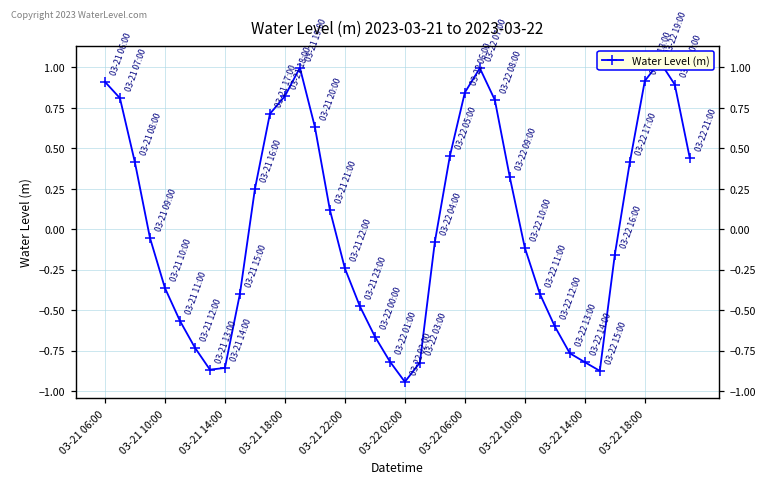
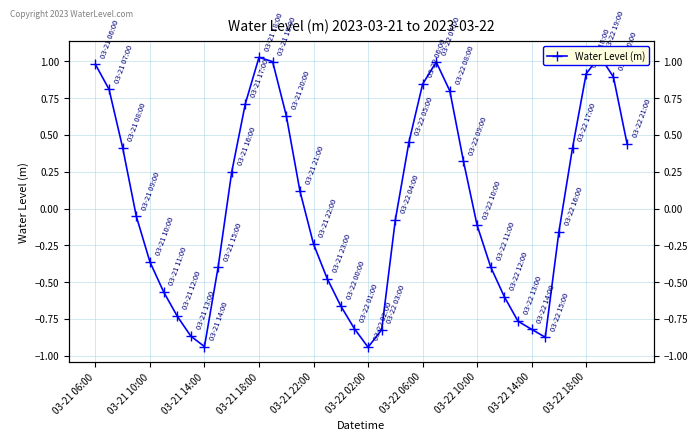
03-21 06:00: 0.91 -> 0.98
03-21 14:00: -0.86 -> -0.94
03-21 18:00: 0.82 -> 1.03
